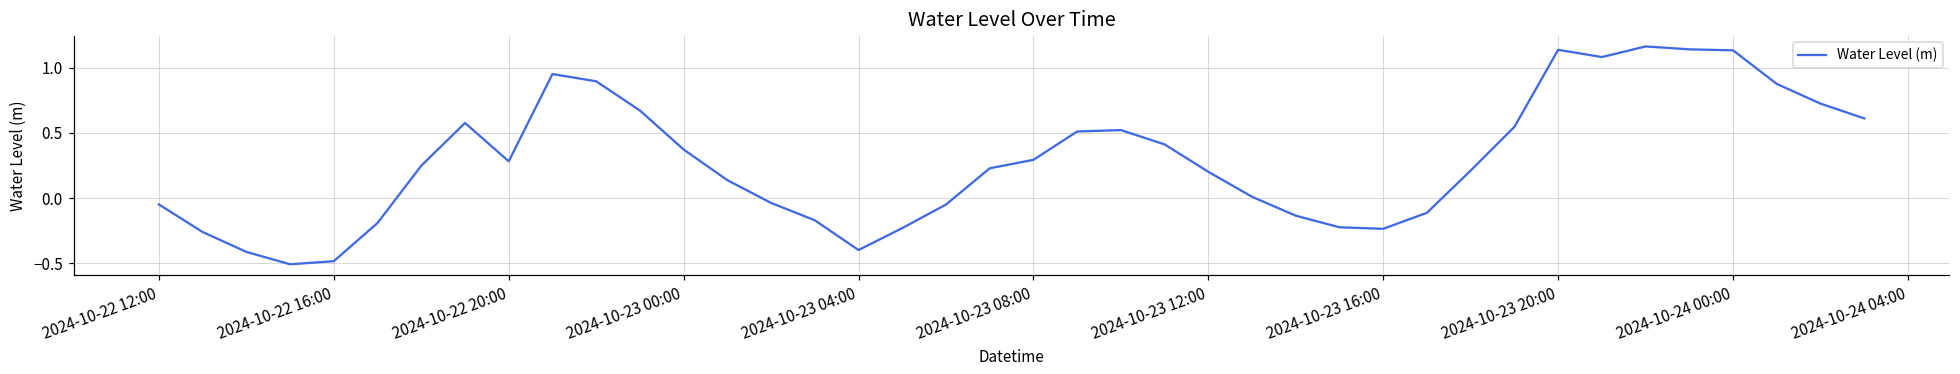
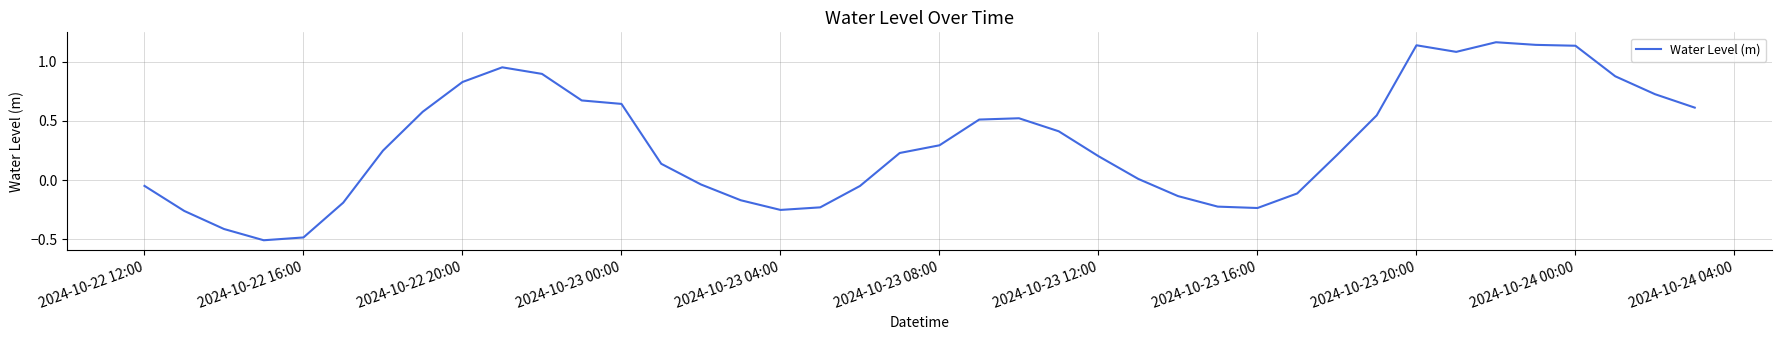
2024-10-22 20:00: 0.28 -> 0.83
2024-10-23 00:00: 0.37 -> 0.64
2024-10-23 04:00: -0.40 -> -0.25
